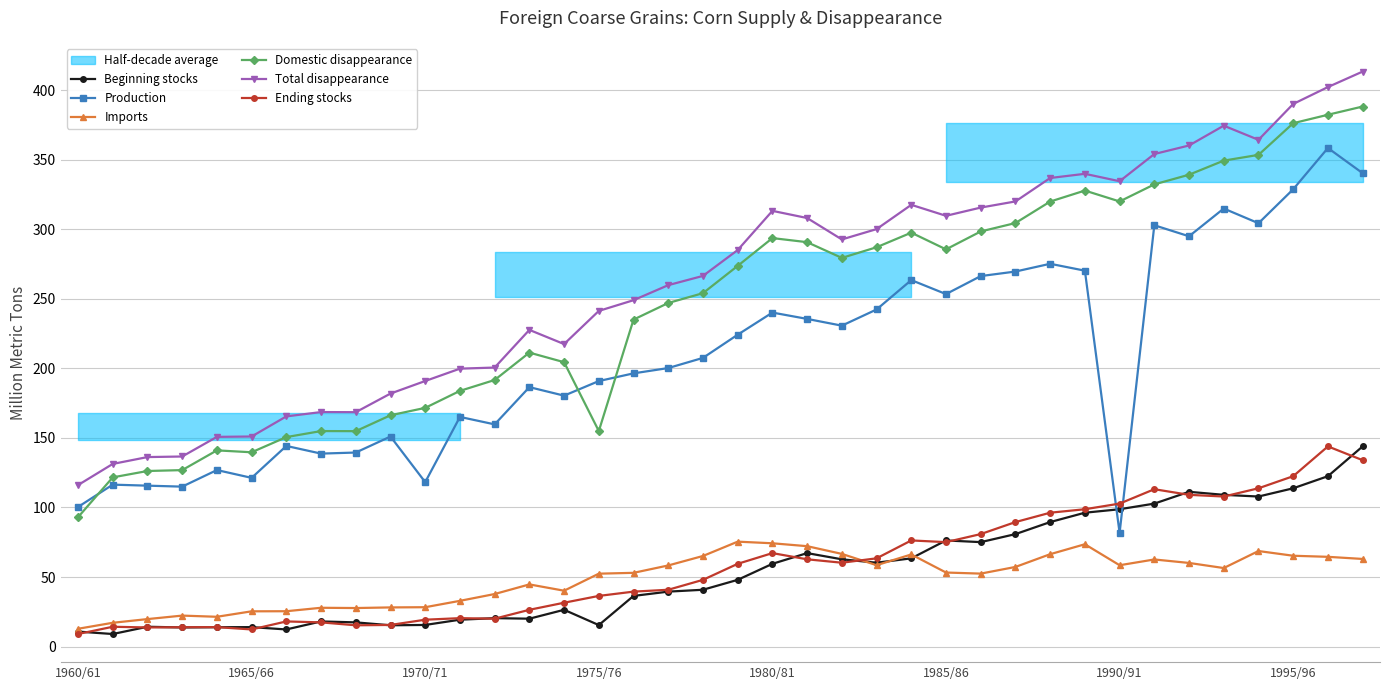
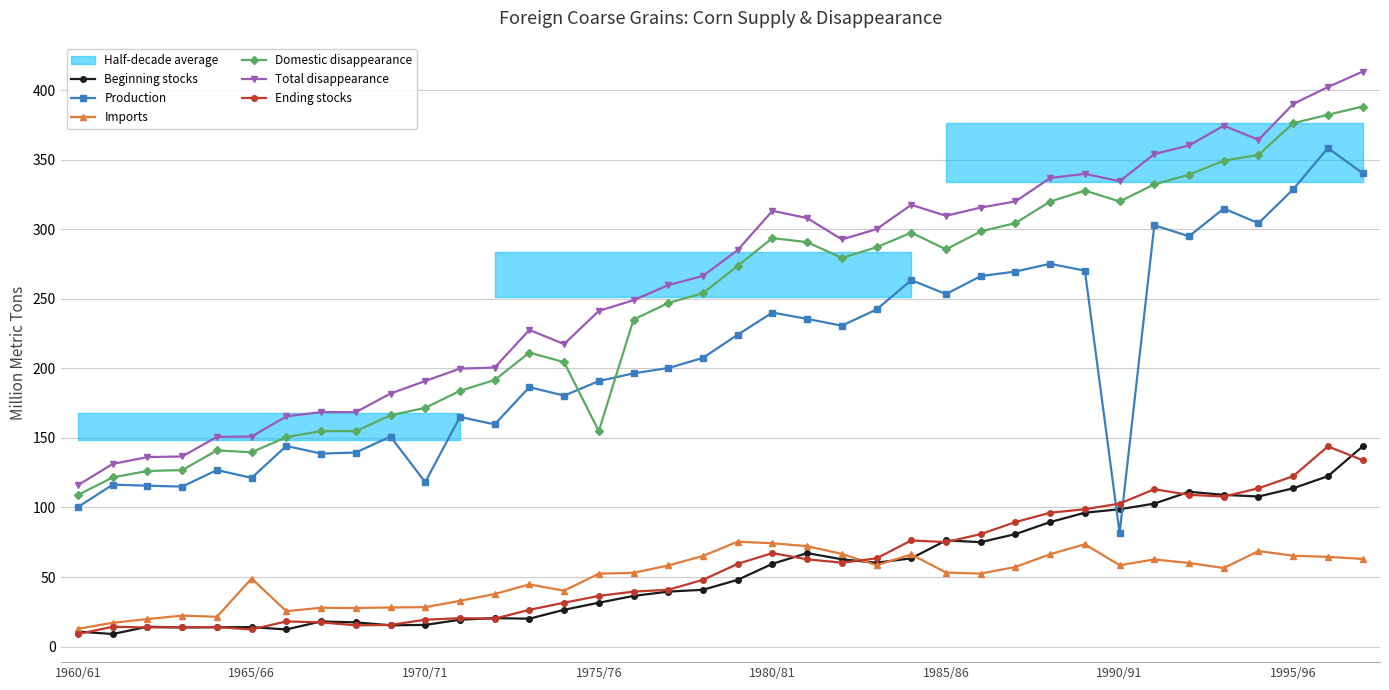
Domestic disappearance, 1960/61: 93 -> 109
Imports, 1965/66: 25 -> 49
Beginning stocks, 1975/76: 15 -> 32
